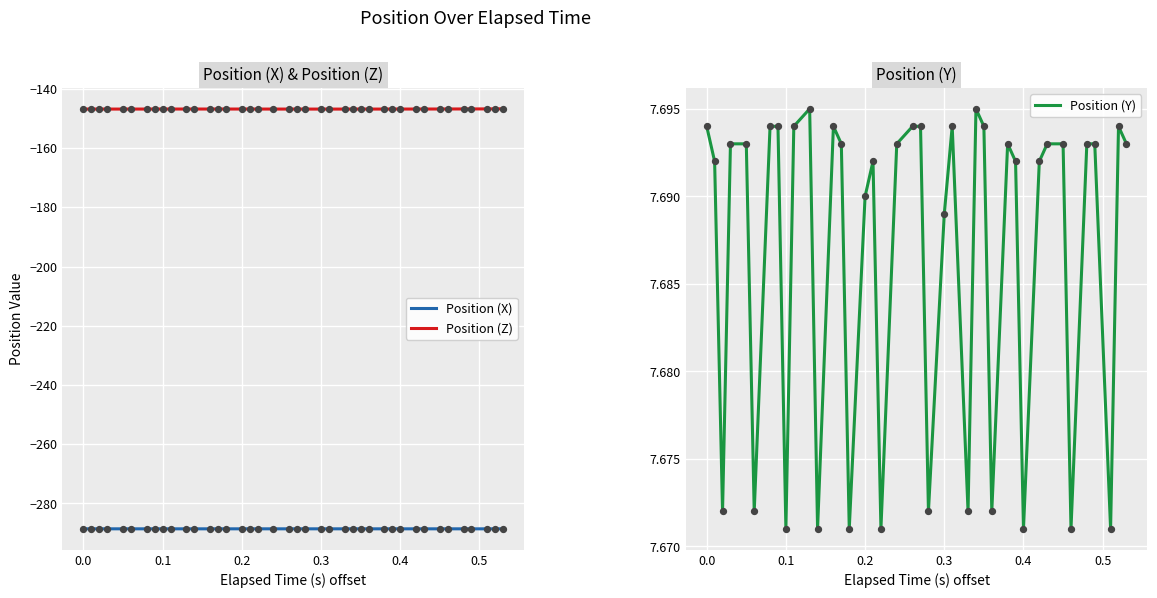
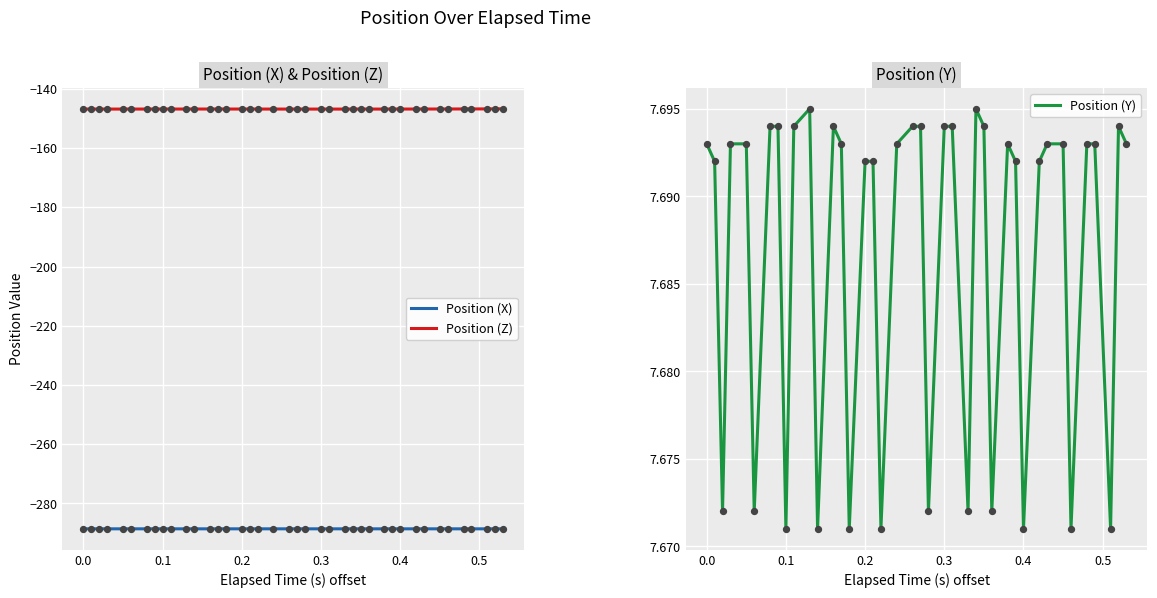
Position (Y), 0.0: 7.694 -> 7.693
Position (Y), 0.2: 7.690 -> 7.692
Position (Y), 0.3: 7.689 -> 7.694
